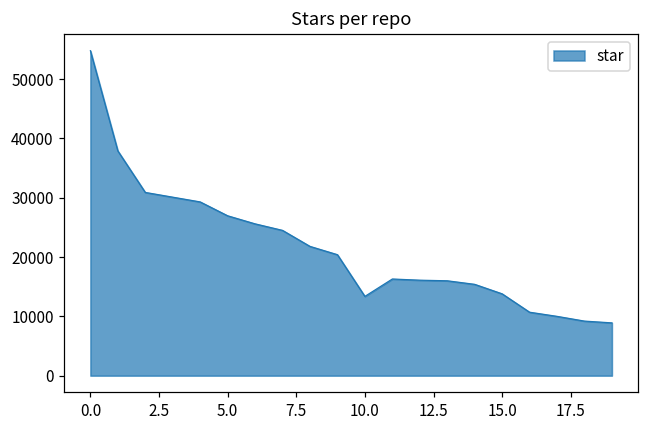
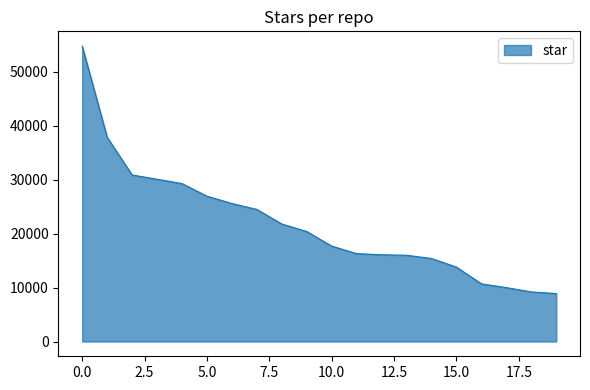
10.0: 13000 -> 18000
